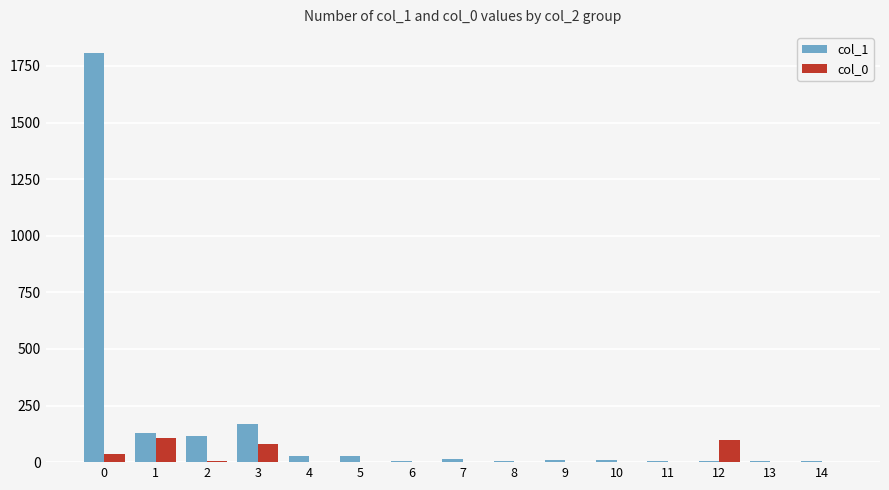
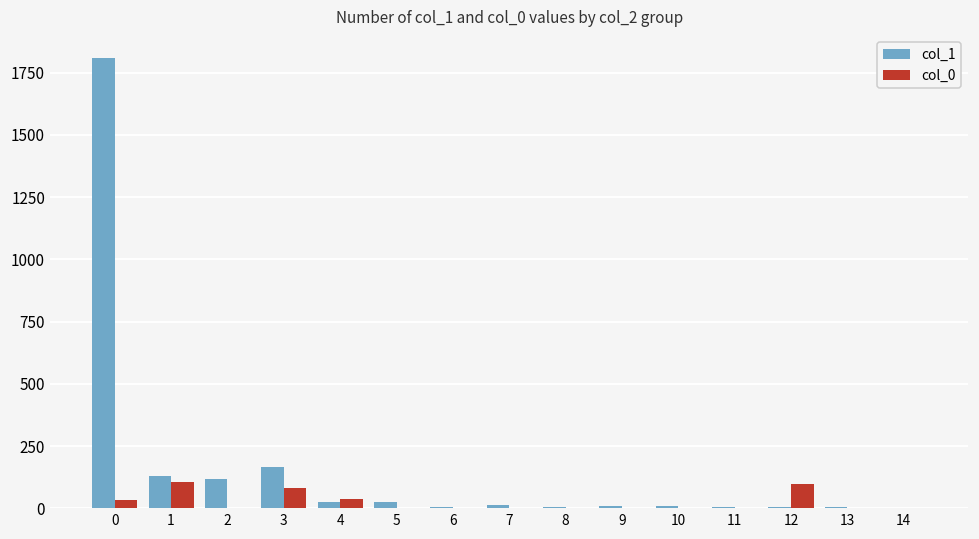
col_0, 4: 0 -> 40
